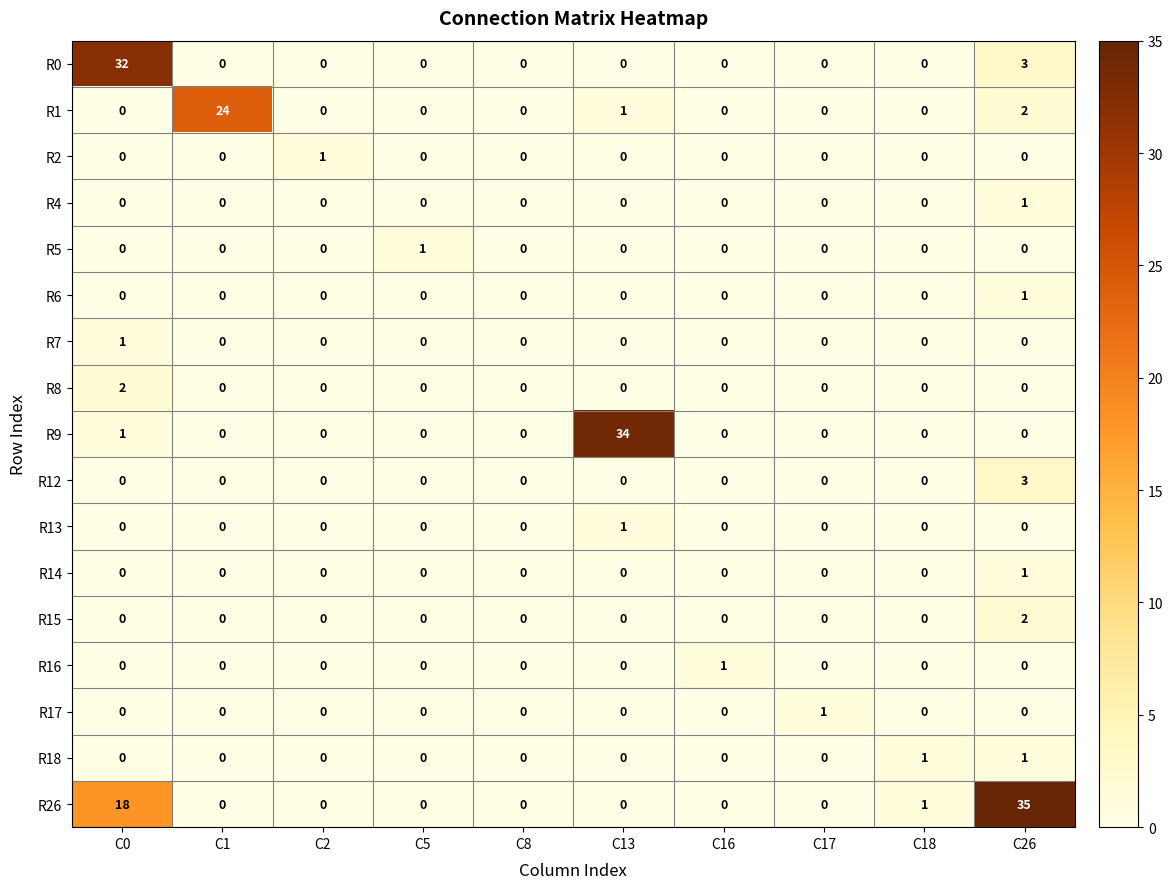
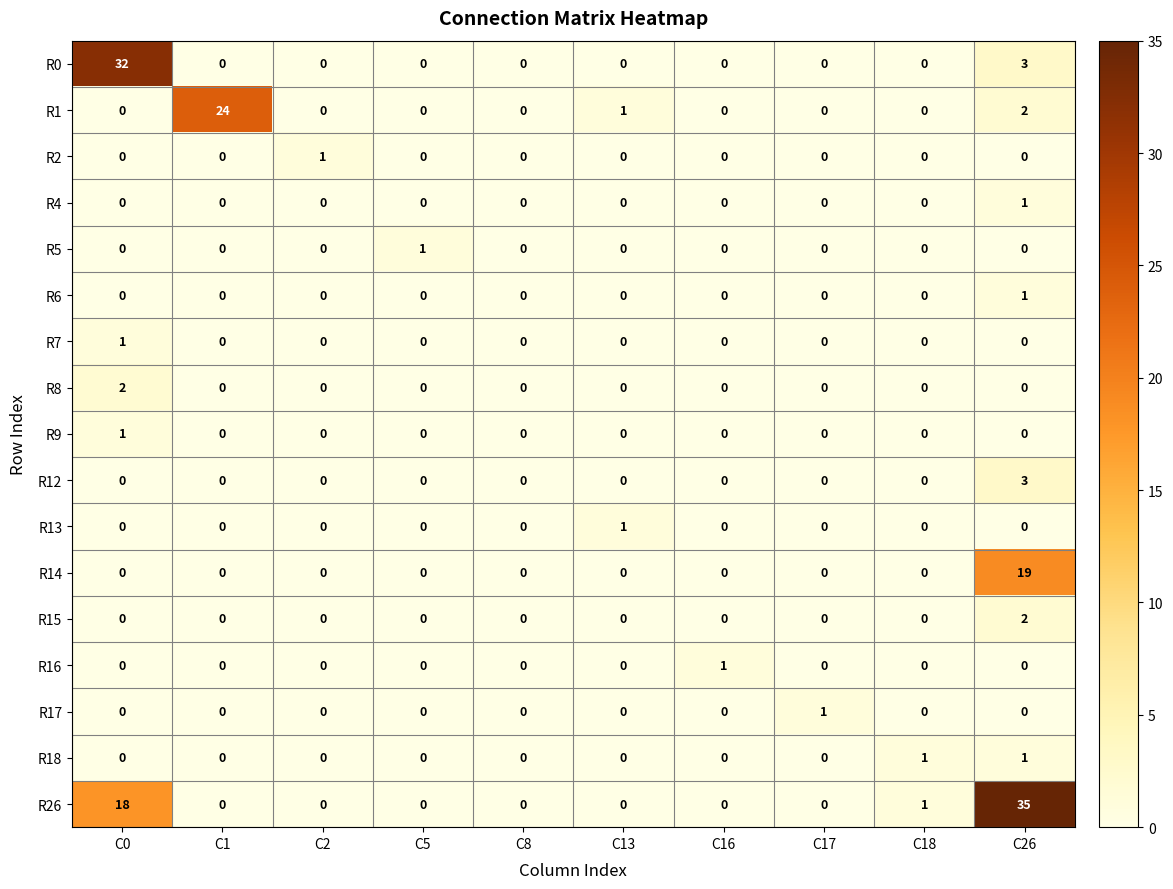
R9, C13: 34 -> 0
R14, C26: 1 -> 19
